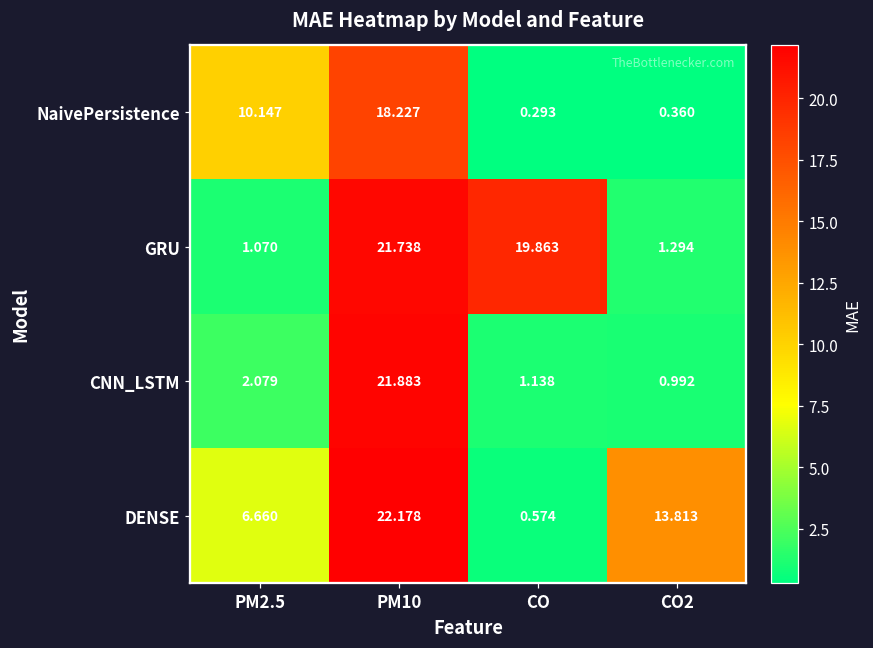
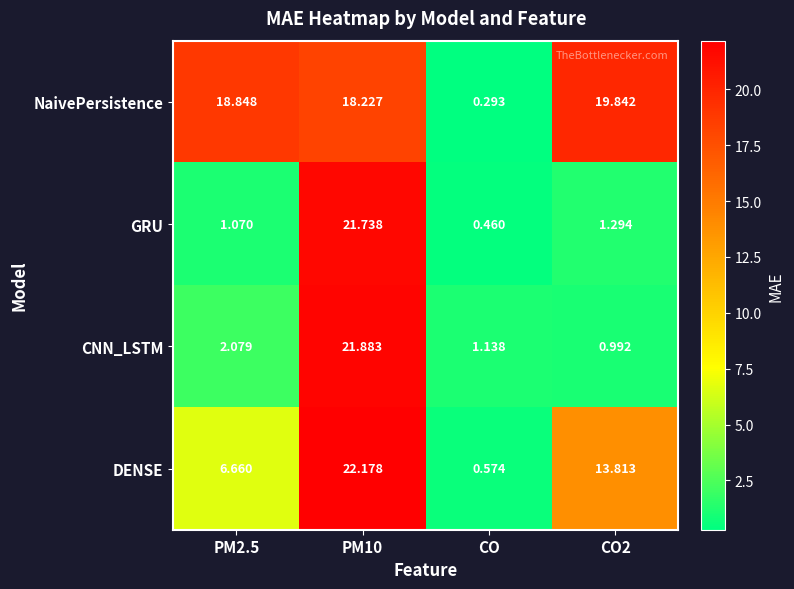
NaivePersistence, PM2.5: 10.147 -> 18.848
NaivePersistence, CO2: 0.360 -> 19.842
GRU, CO: 19.863 -> 0.460
